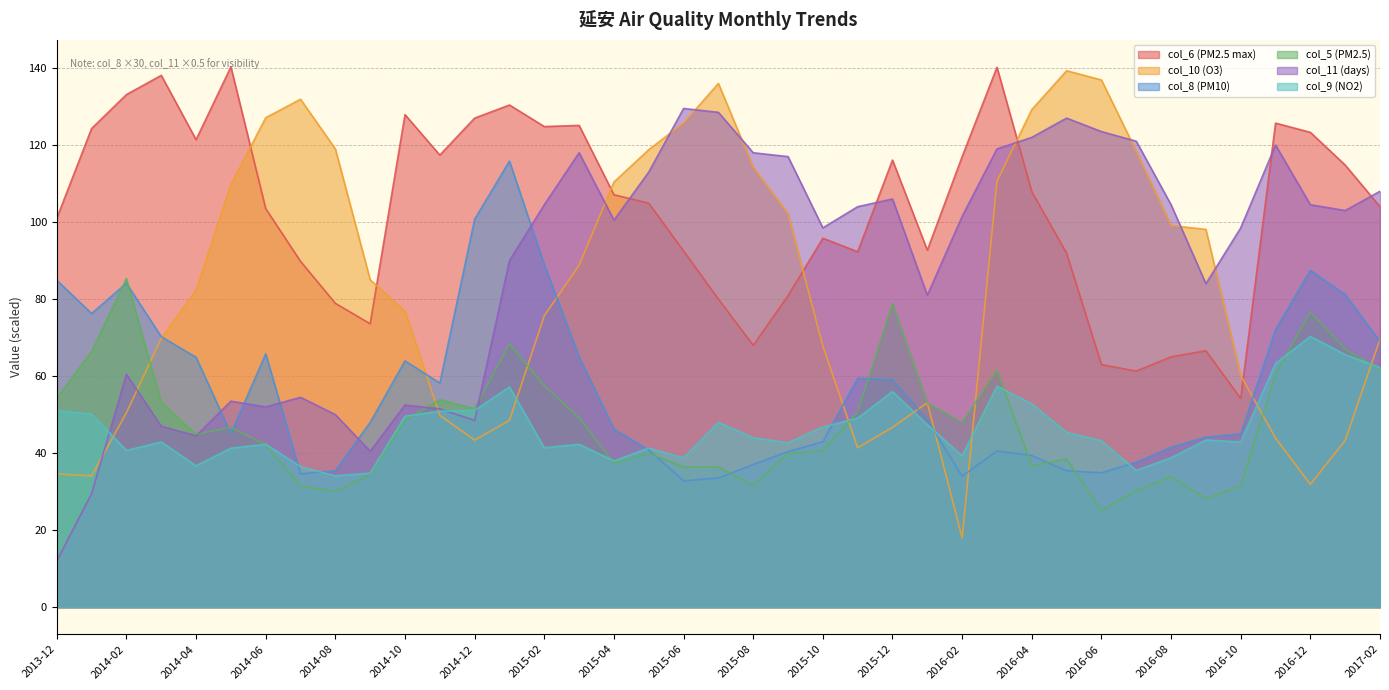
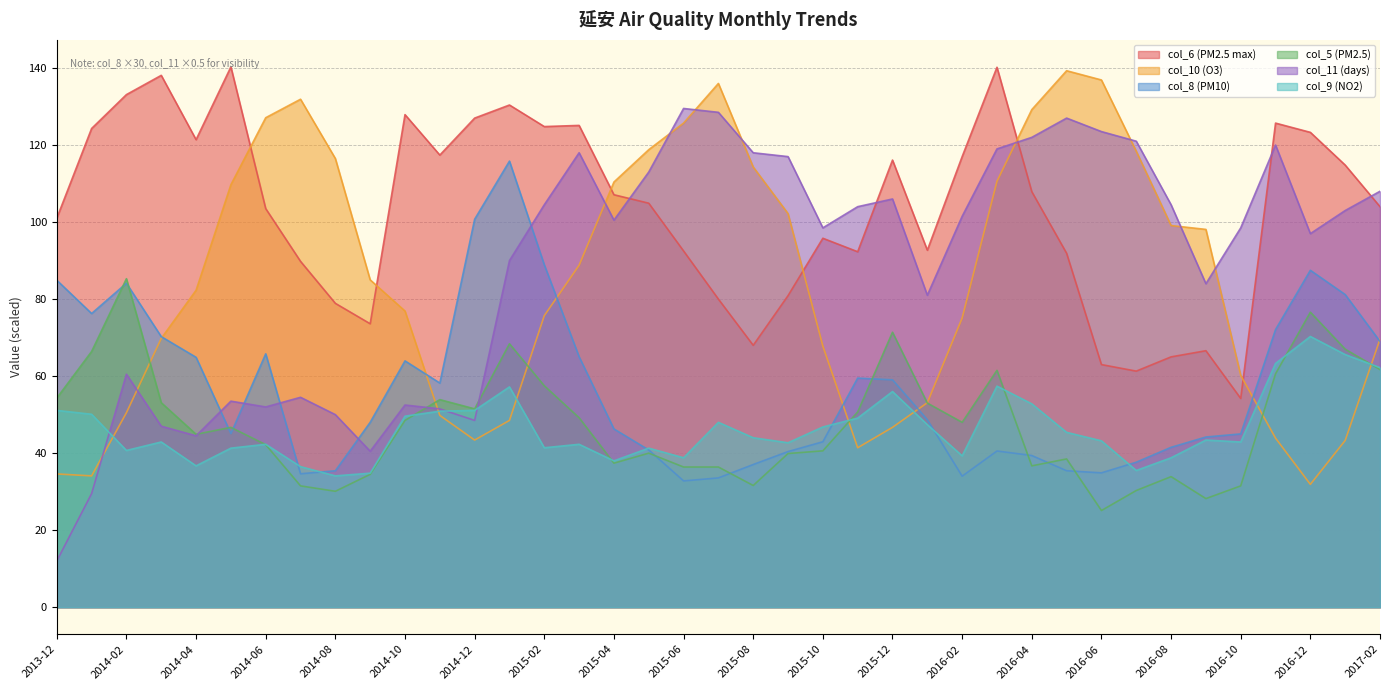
col_10 (O3), 2014-08: 119 -> 117
col_5 (PM2.5), 2015-12: 79 -> 71
col_10 (O3), 2016-02: 18 -> 75
col_11 (days), 2016-12: 105 -> 97
